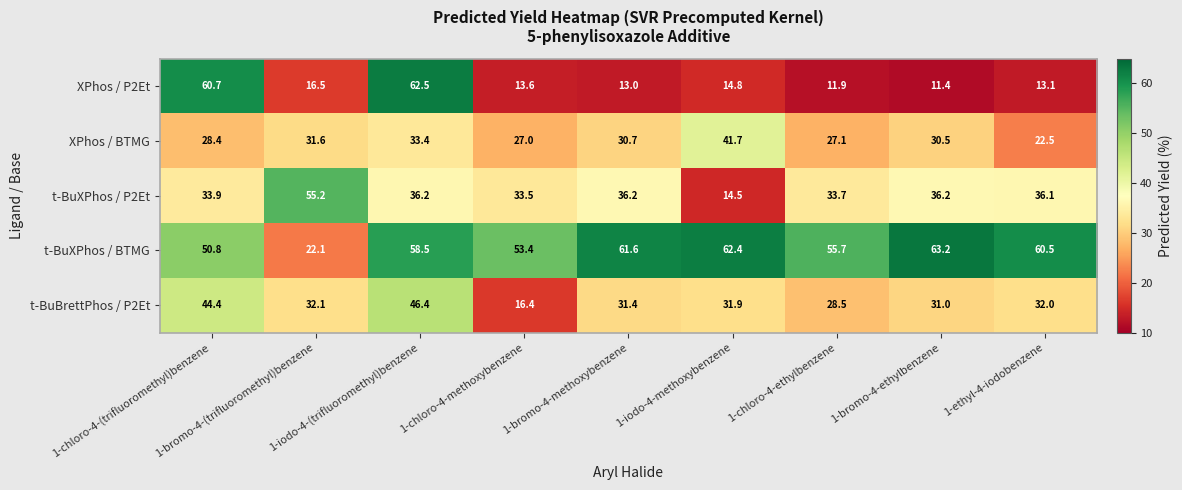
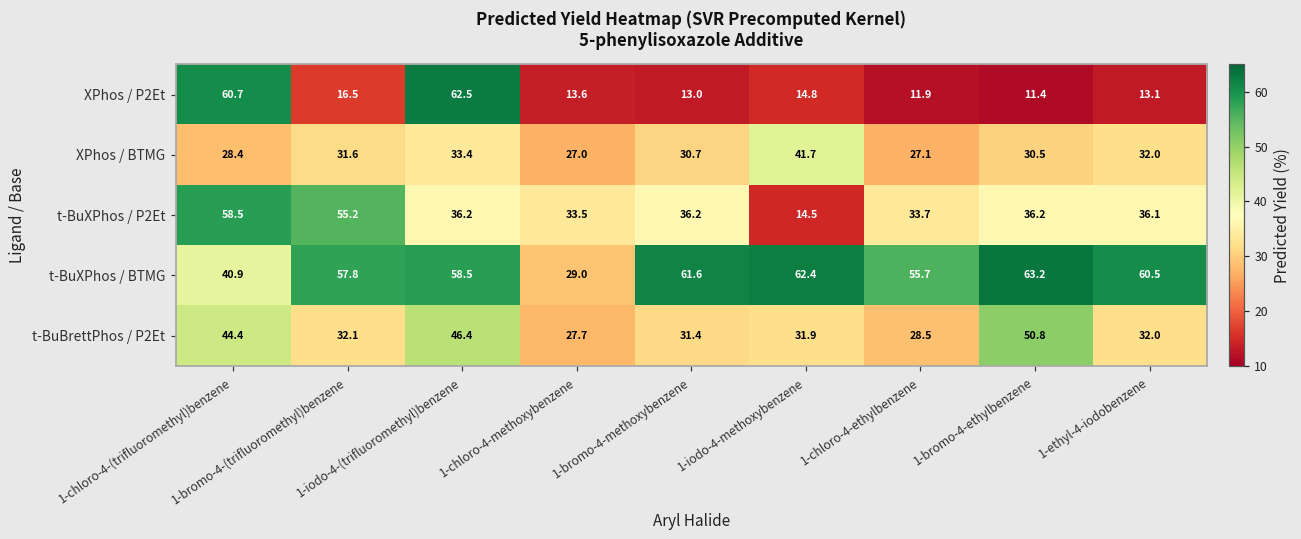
XPhos / BTMG, 1-ethyl-4-iodobenzene: 22.5 -> 32.0
t-BuXPhos / P2Et, 1-chloro-4-(trifluoromethyl)benzene: 33.9 -> 58.5
t-BuXPhos / BTMG, 1-chloro-4-(trifluoromethyl)benzene: 50.8 -> 40.9
t-BuXPhos / BTMG, 1-bromo-4-(trifluoromethyl)benzene: 22.1 -> 57.8
t-BuXPhos / BTMG, 1-chloro-4-methoxybenzene: 53.4 -> 29.0
t-BuBrettPhos / P2Et, 1-chloro-4-methoxybenzene: 16.4 -> 27.7
t-BuBrettPhos / P2Et, 1-bromo-4-ethylbenzene: 31.0 -> 50.8
